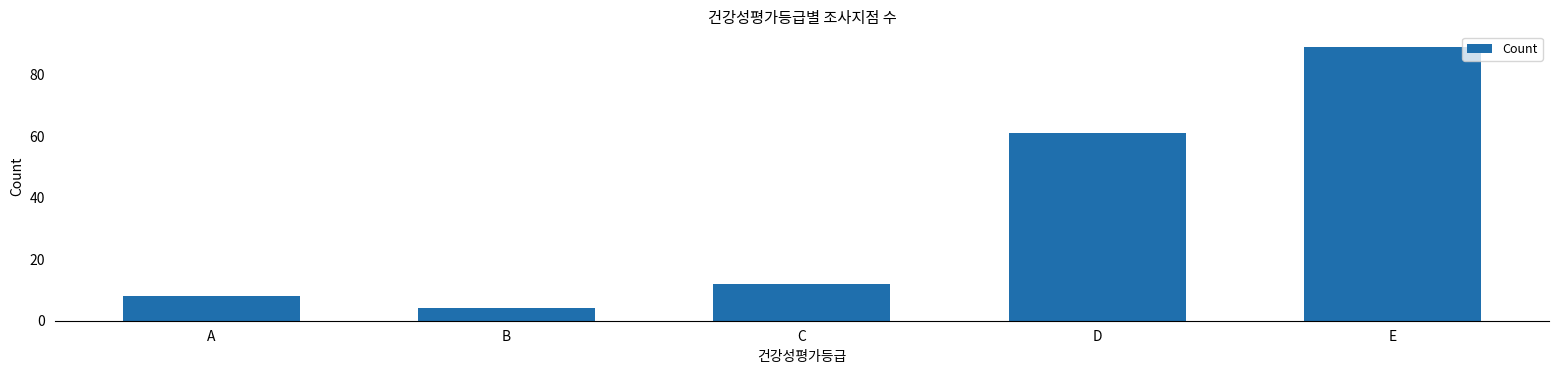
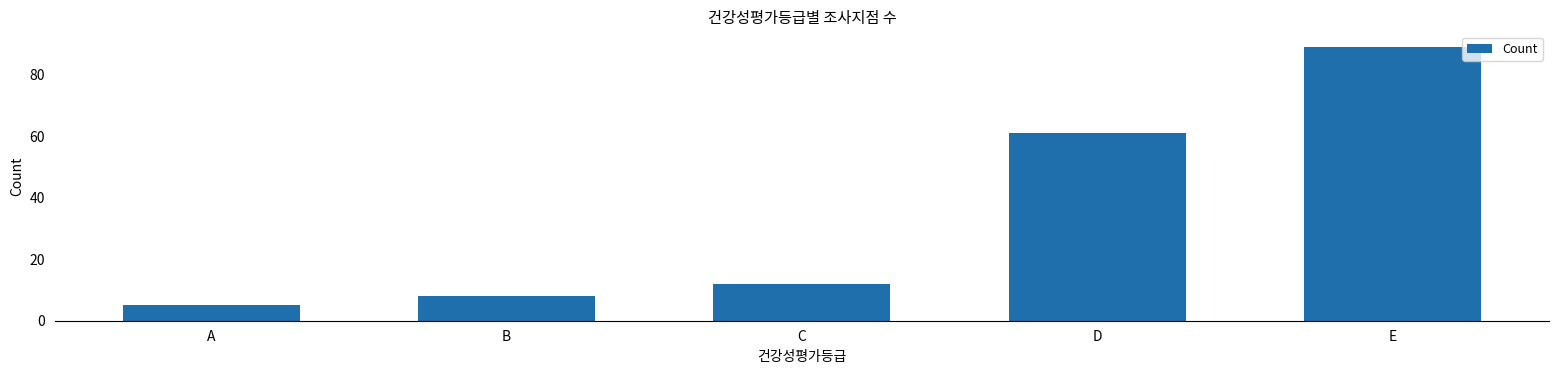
A: 8 -> 5
B: 4 -> 8
